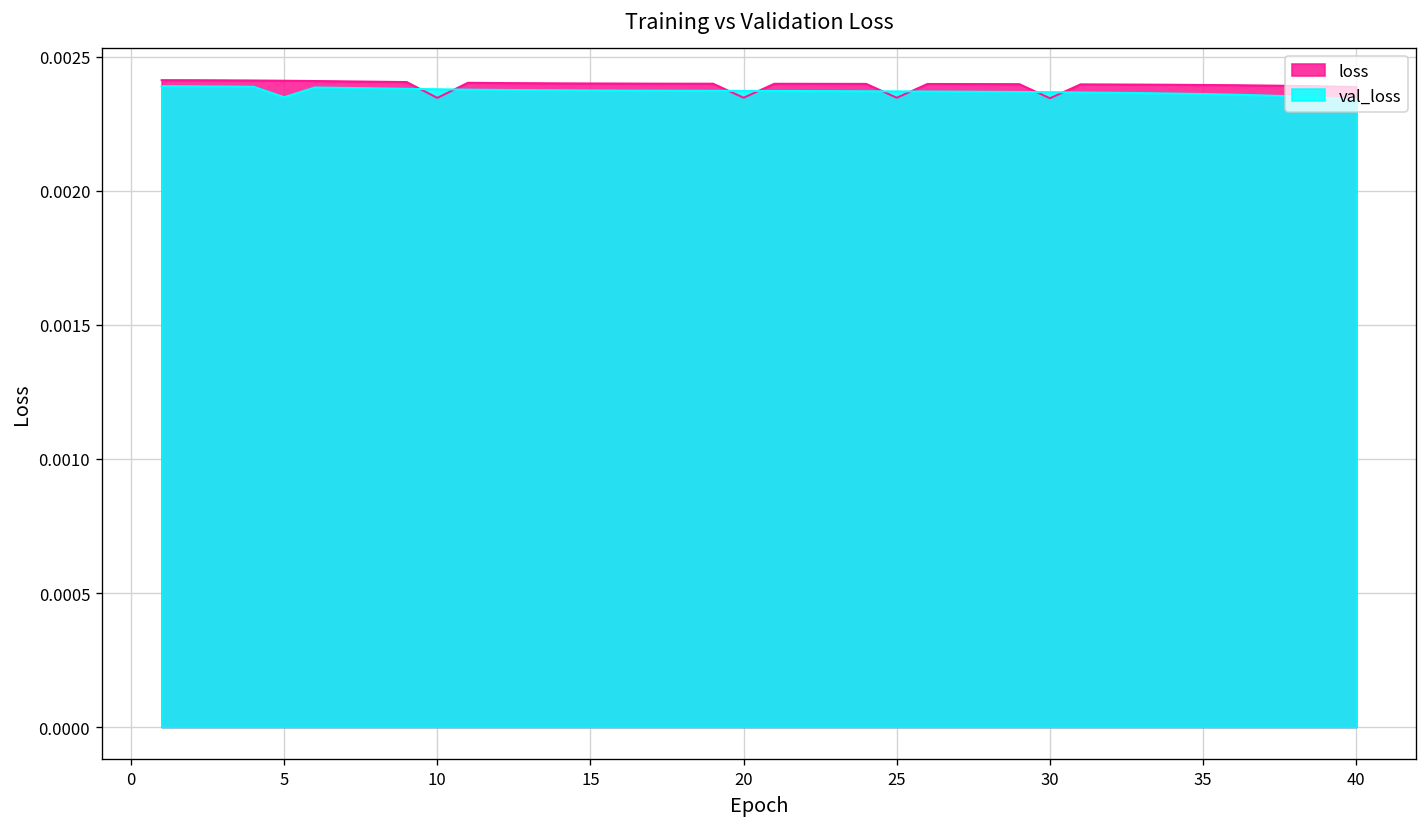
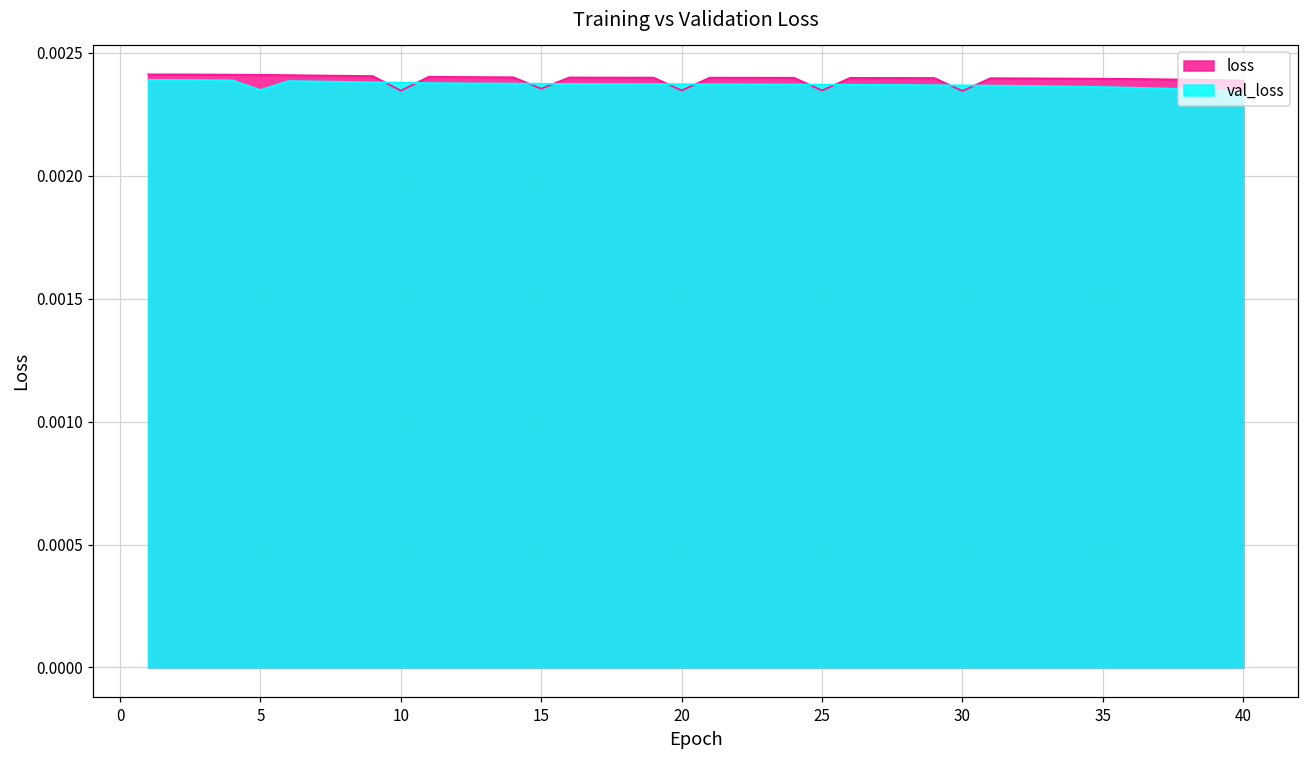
loss, 15: 0.00240 -> 0.00235
